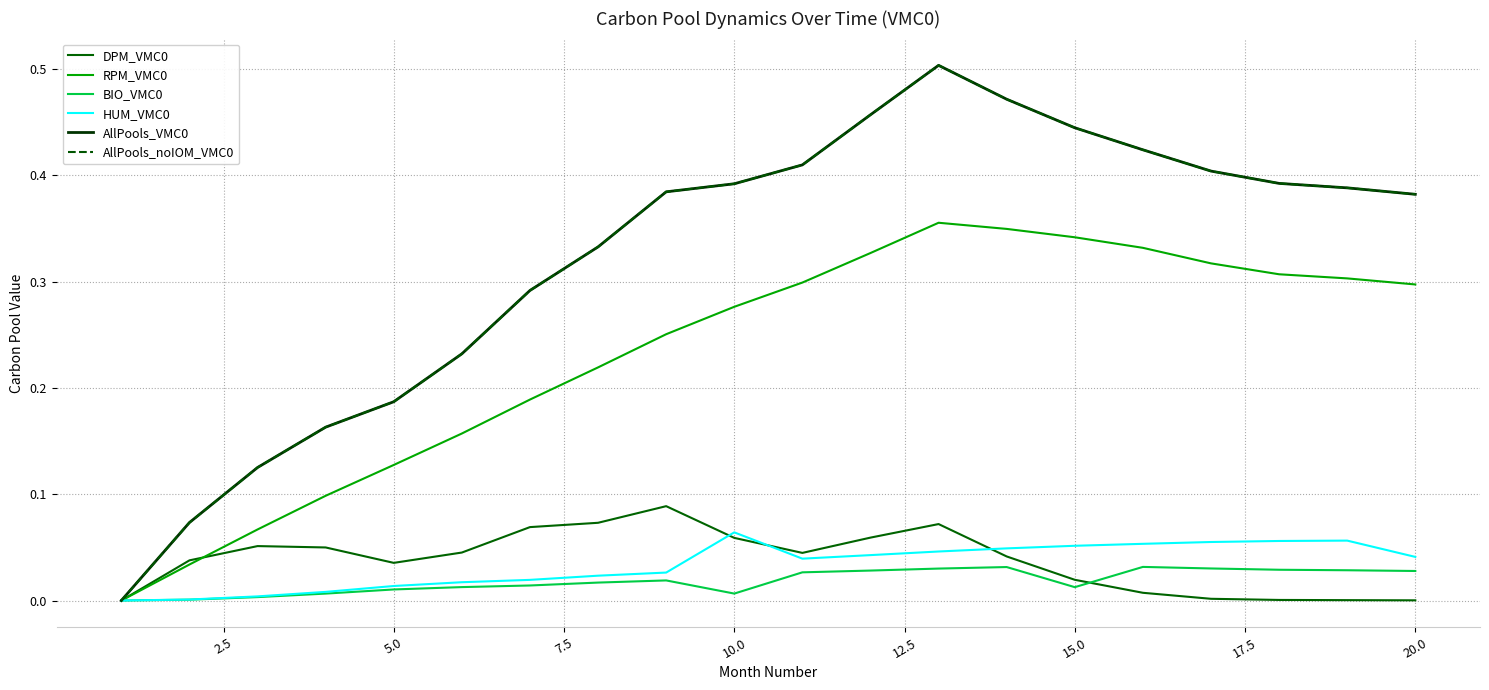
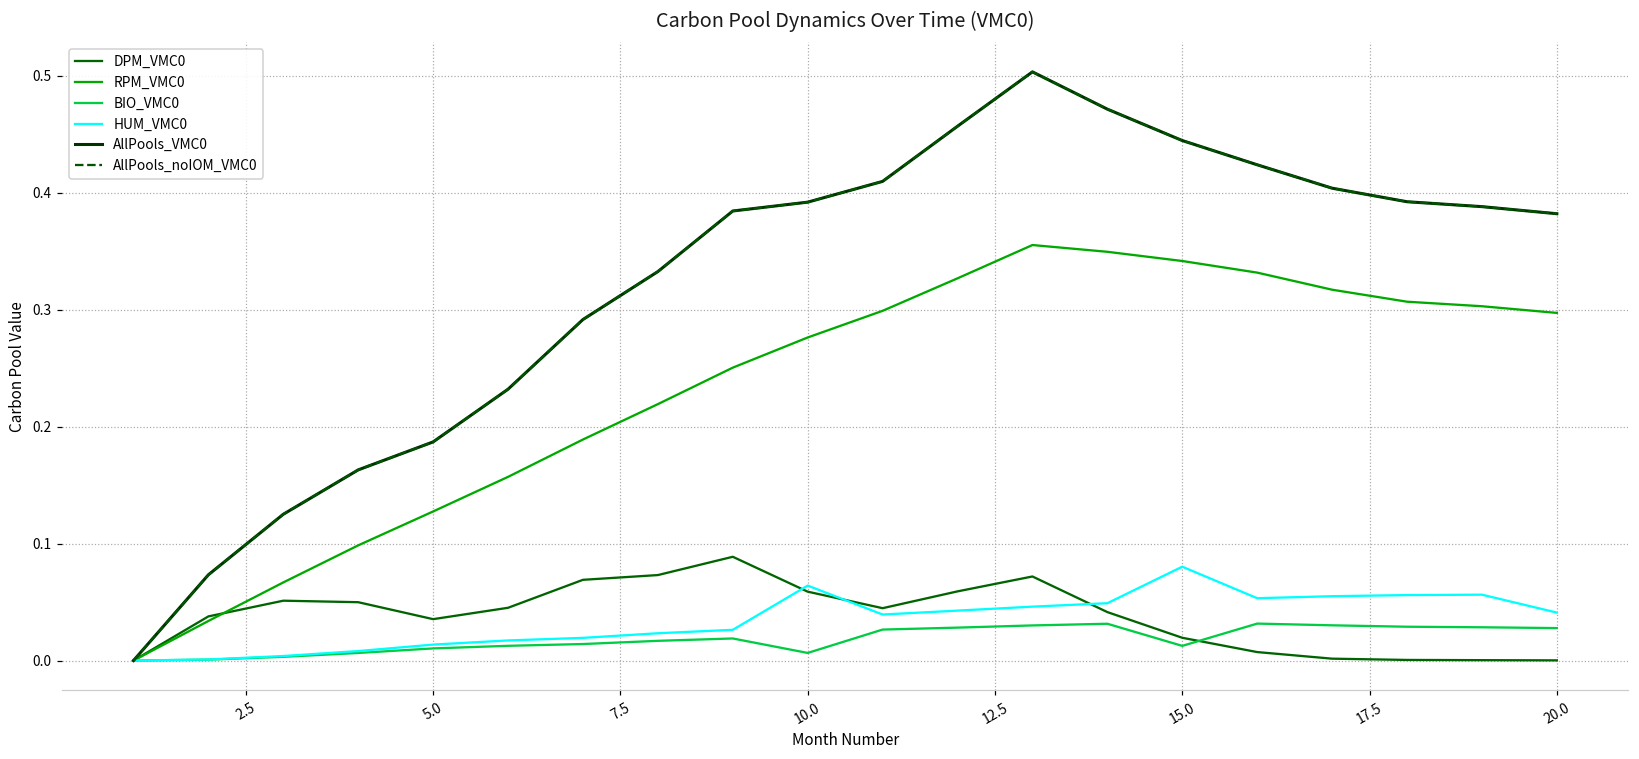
HUM_VMC0, 15.0: 0.051 -> 0.080
